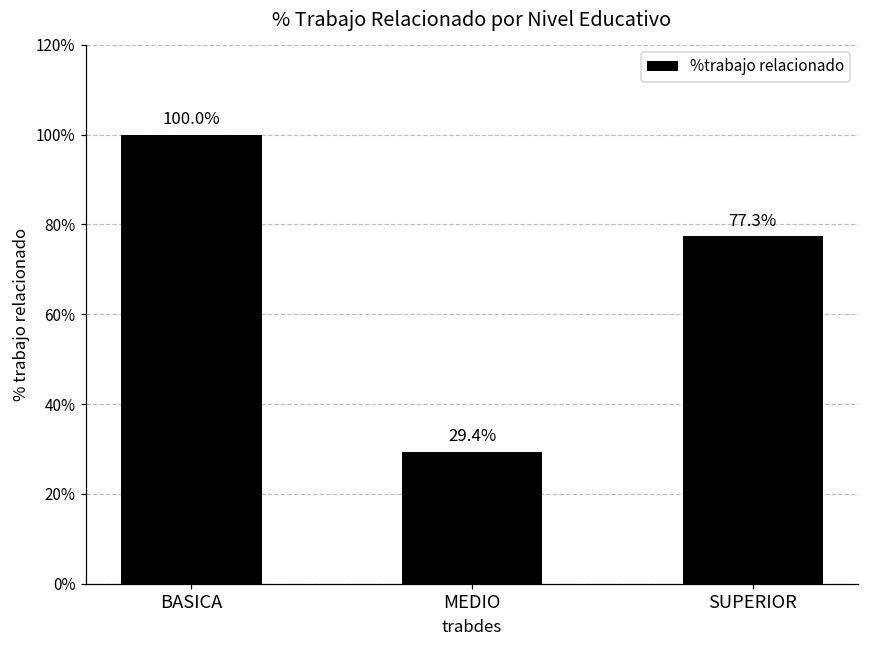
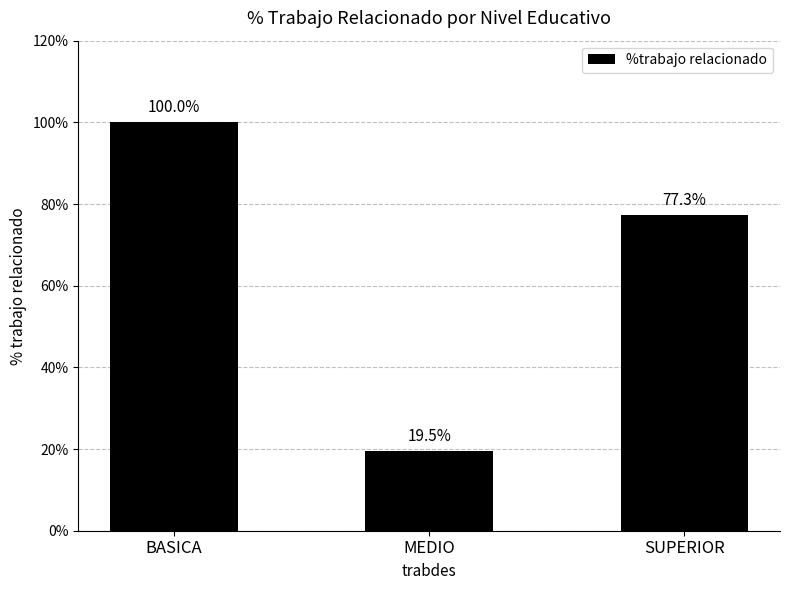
MEDIO: 29.4% -> 19.5%
